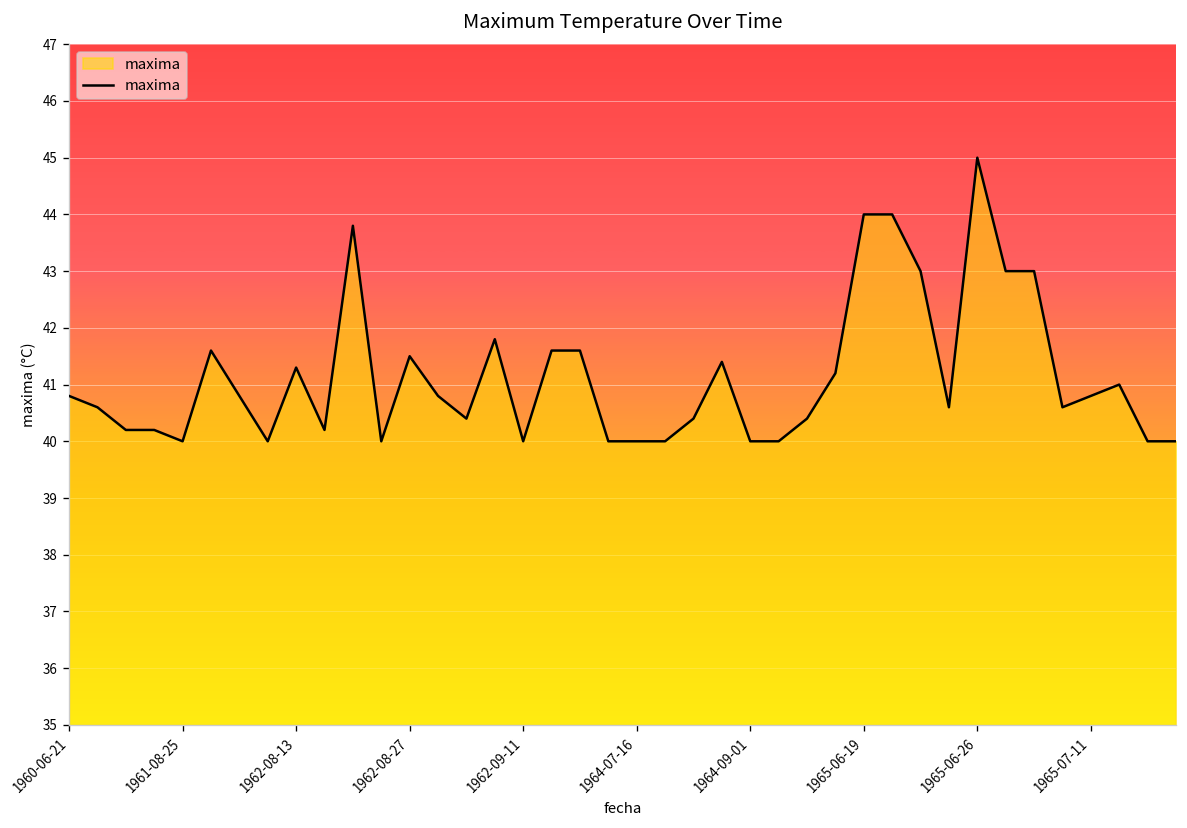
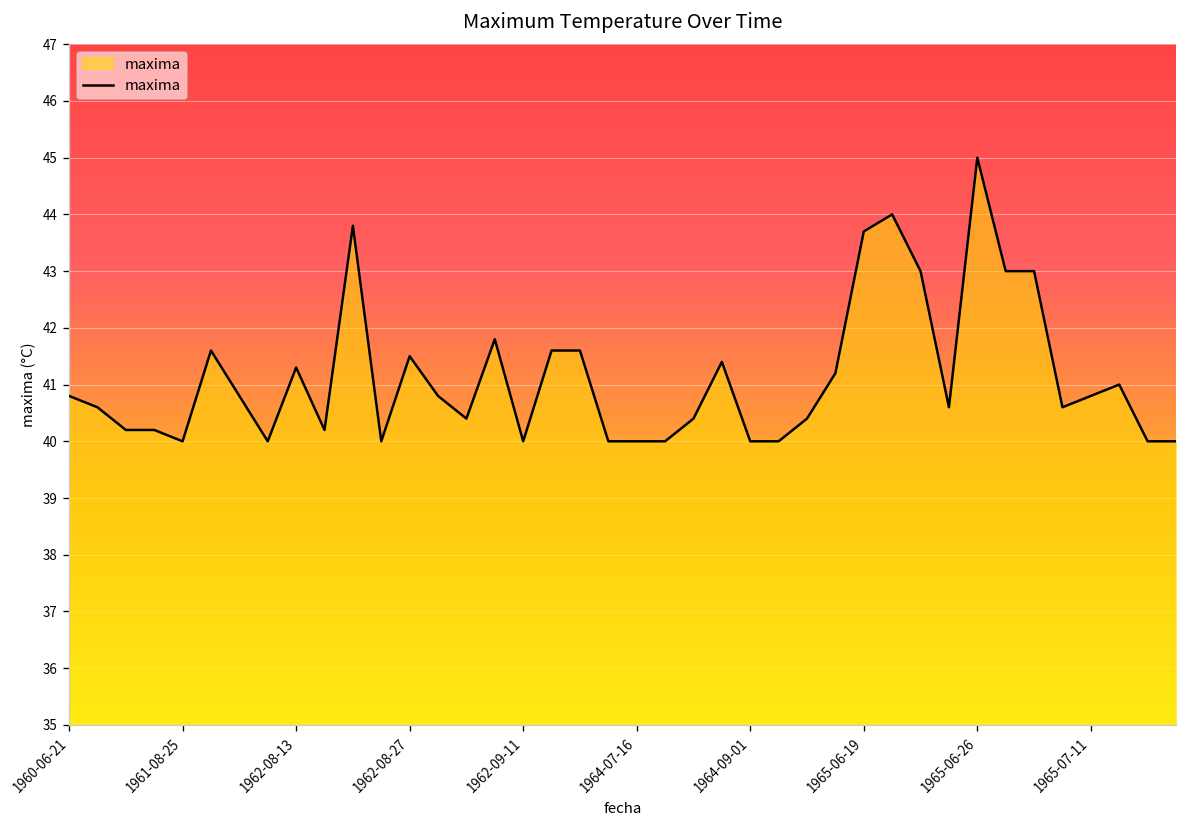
1965-06-19: 44.0 -> 43.7
